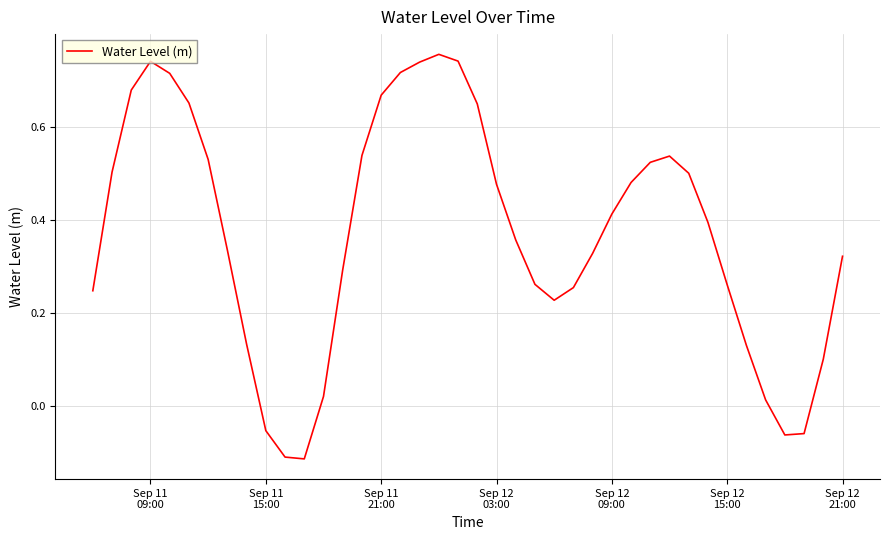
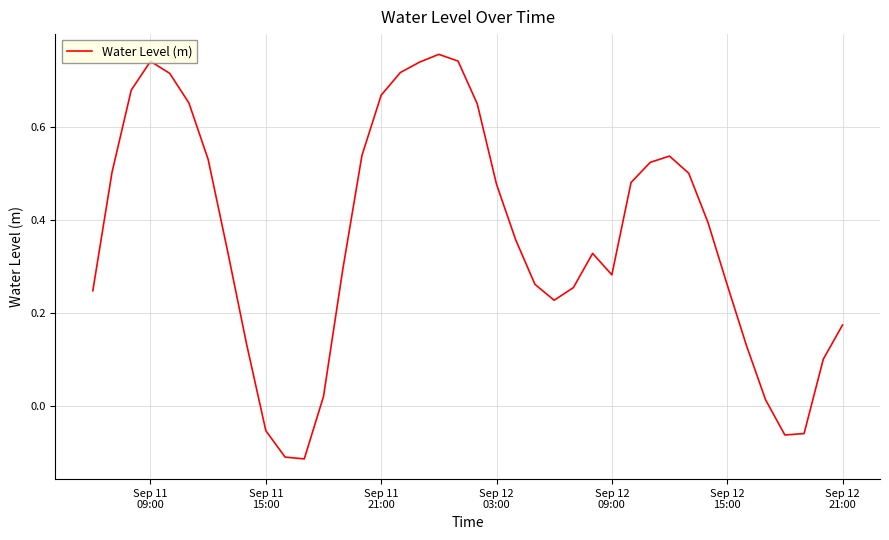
Sep 12 09:00: 0.41 -> 0.28
Sep 12 21:00: 0.32 -> 0.17
